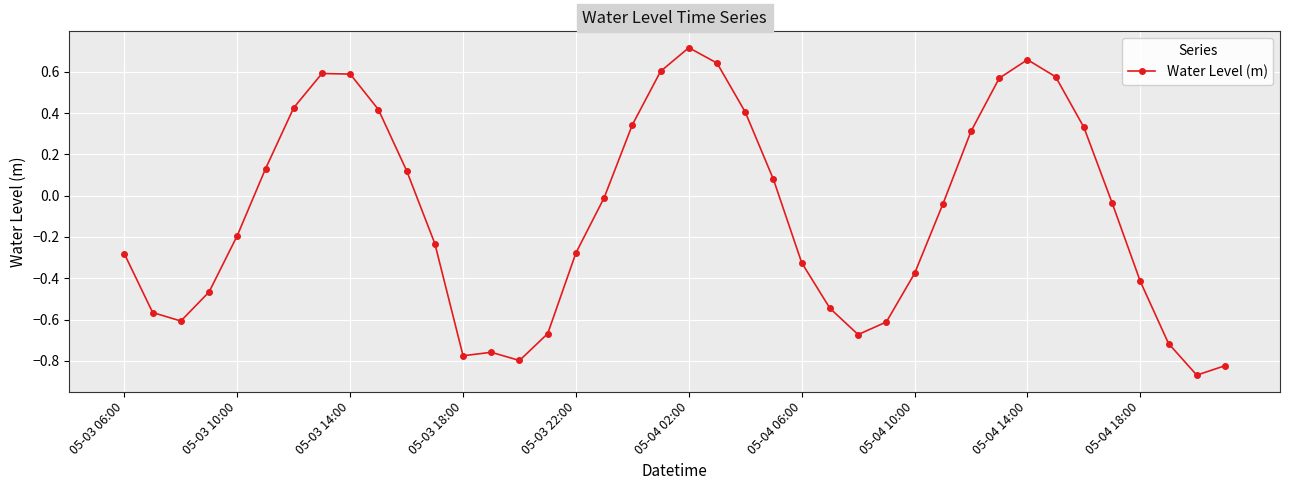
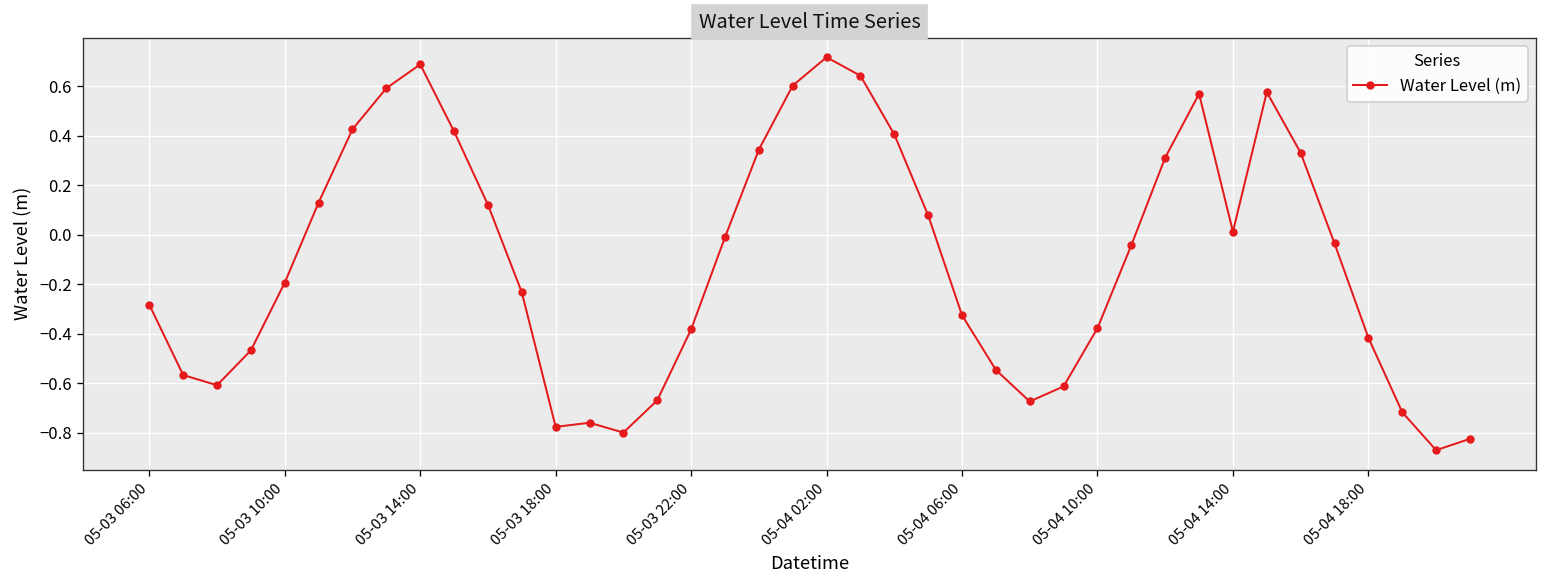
05-03 14:00: 0.59 -> 0.69
05-03 22:00: -0.28 -> -0.38
05-04 14:00: 0.66 -> 0.01
